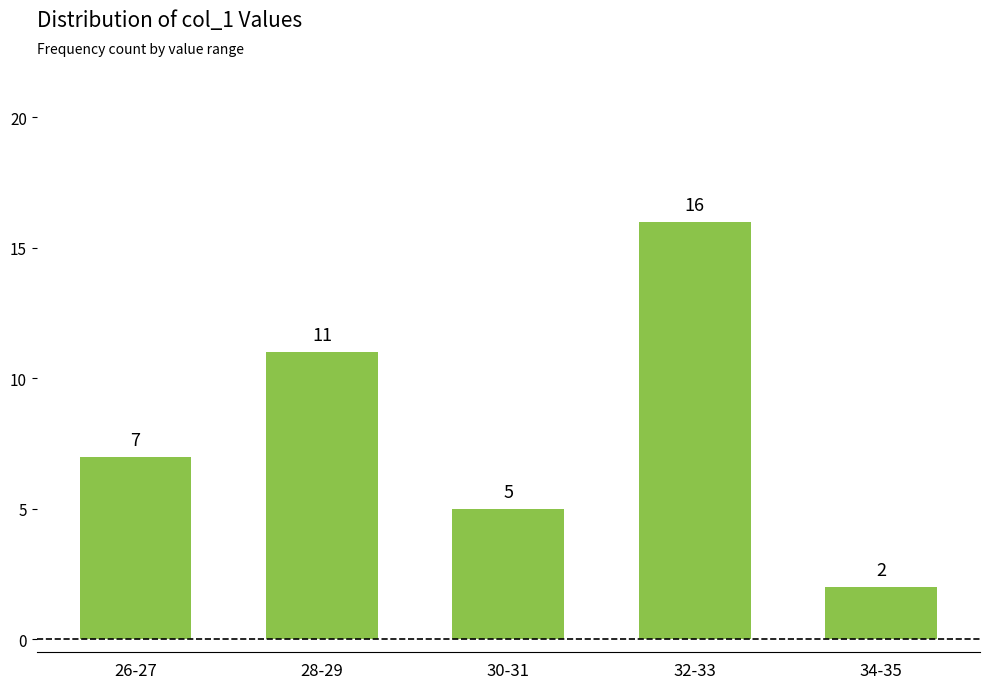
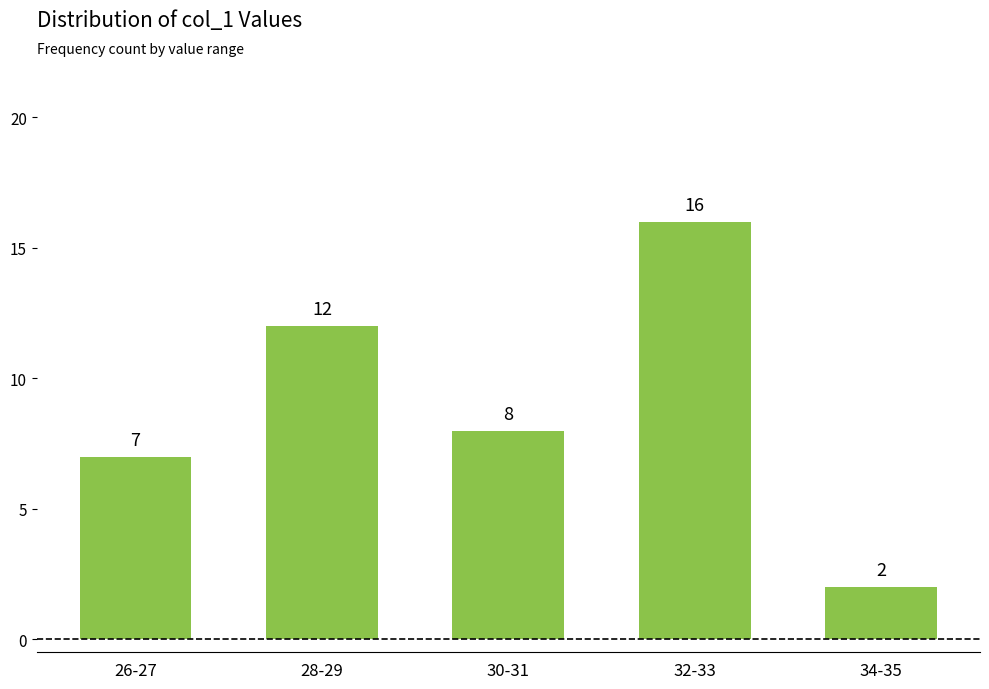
28-29: 11 -> 12
30-31: 5 -> 8
